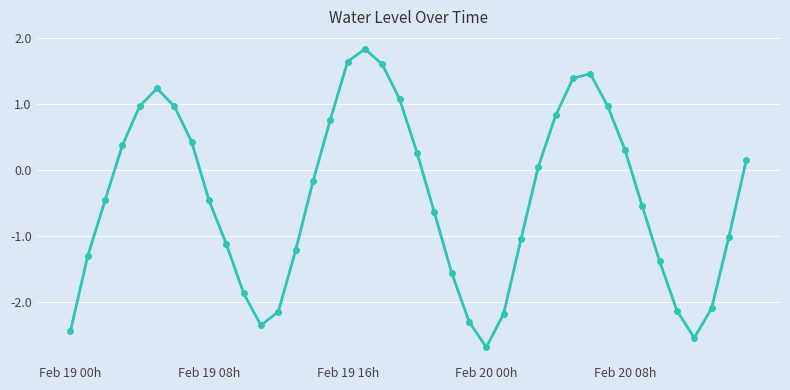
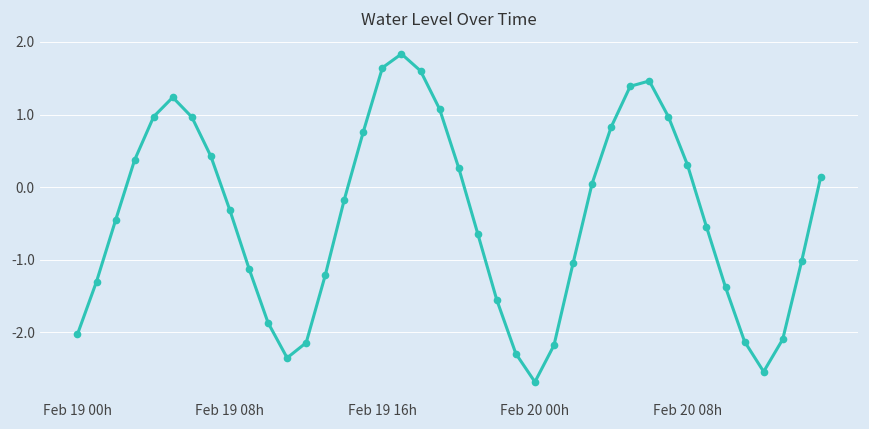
Feb 19 00h: -2.4 -> -2.0
Feb 19 08h: -0.5 -> -0.3
